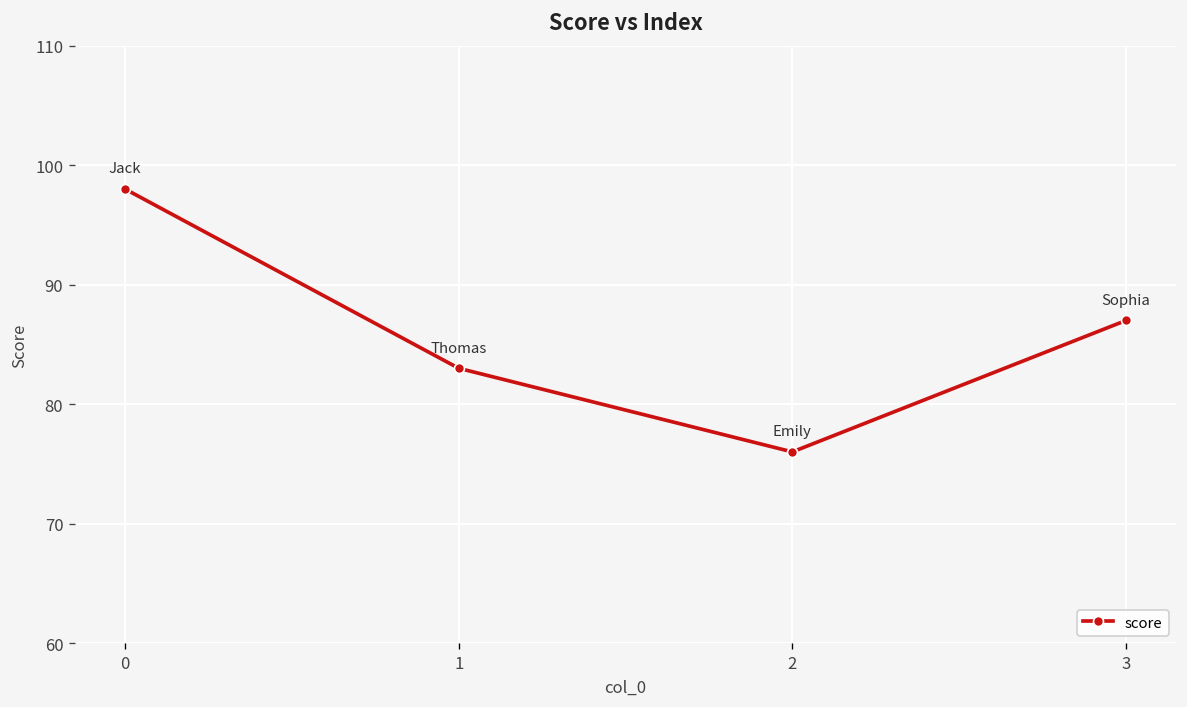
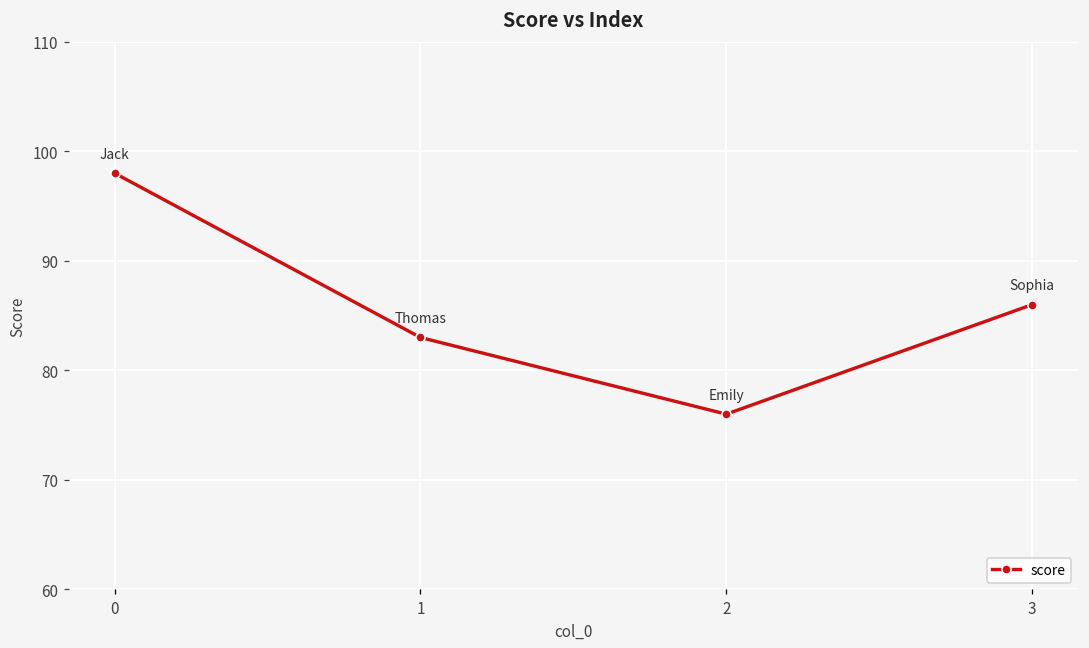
3: 87 -> 86
